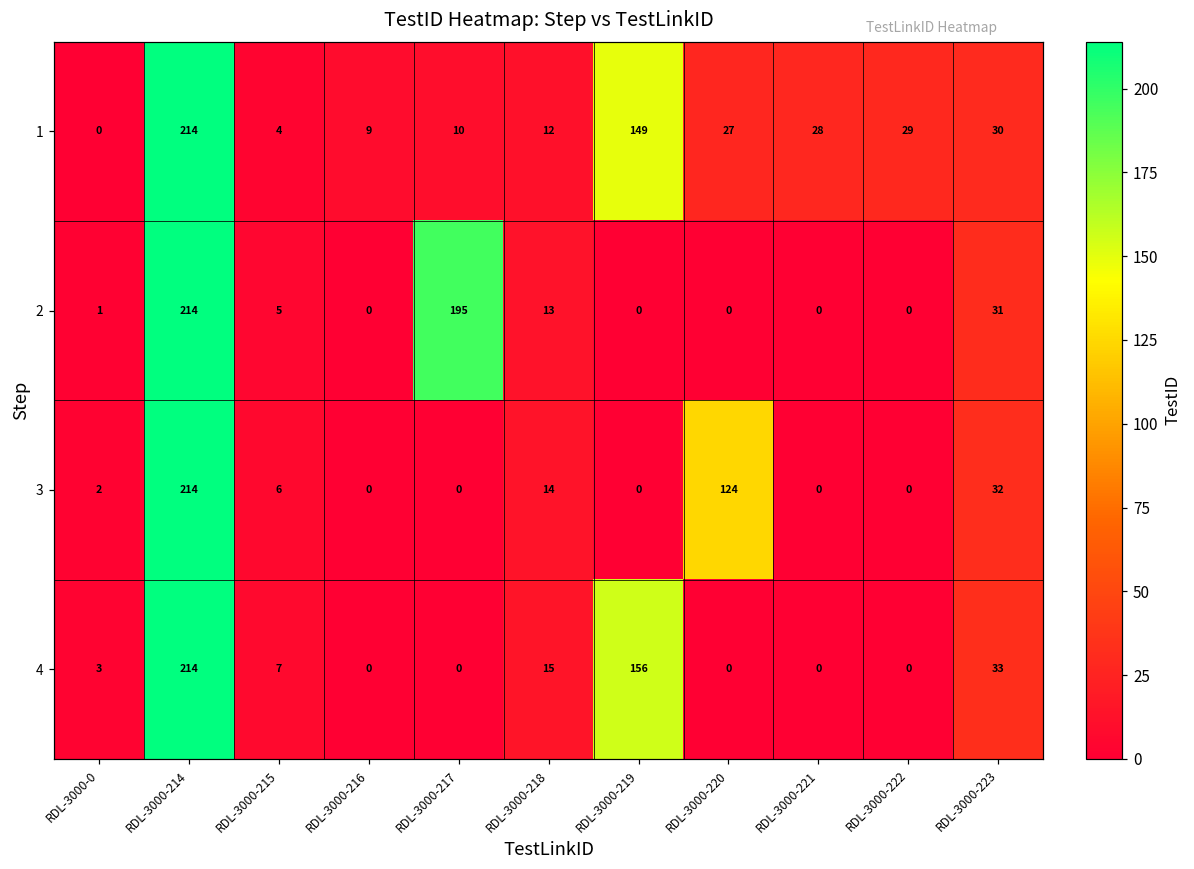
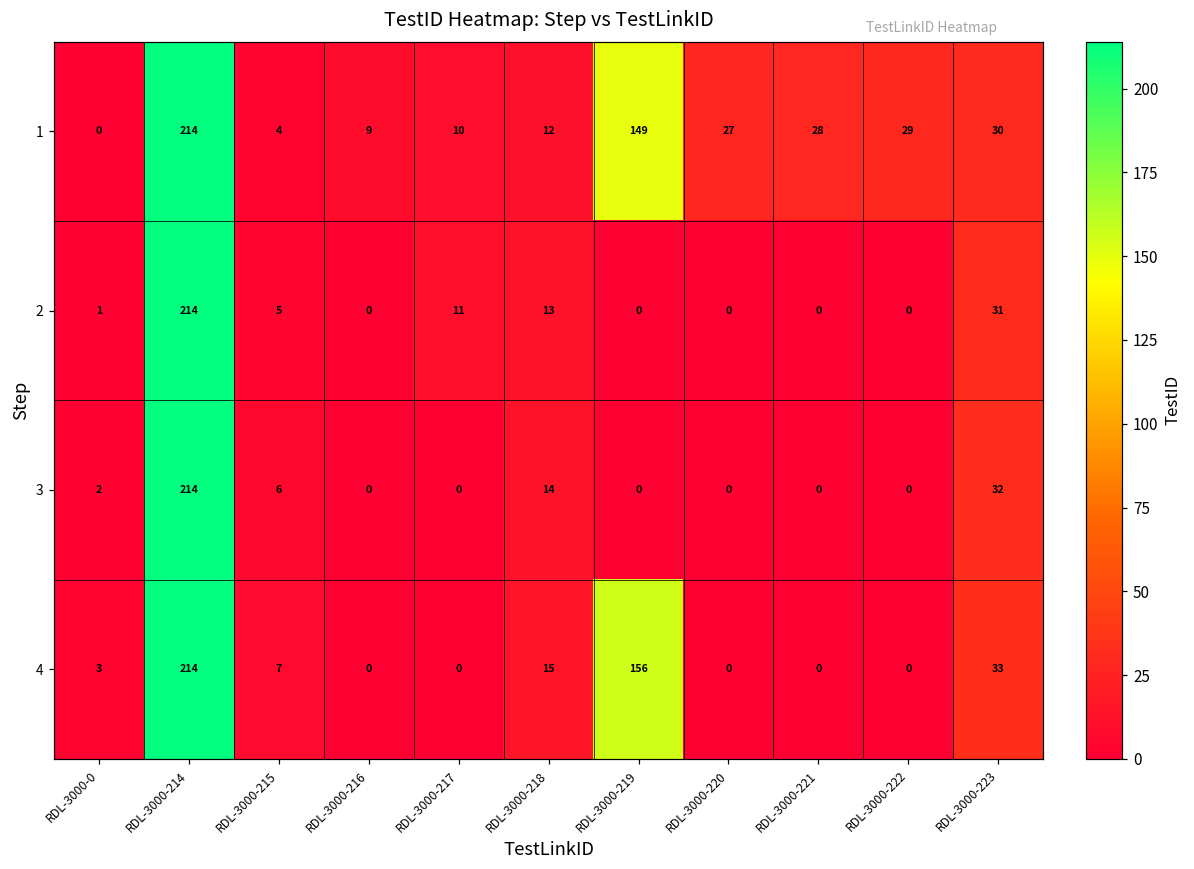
2, RDL-3000-217: 195 -> 11
3, RDL-3000-220: 124 -> 0
